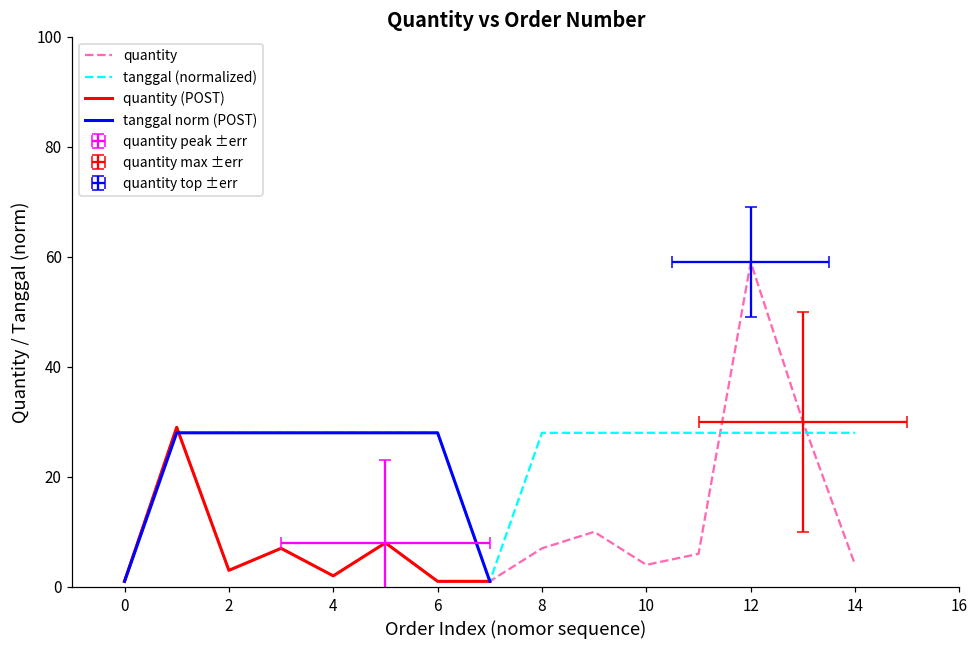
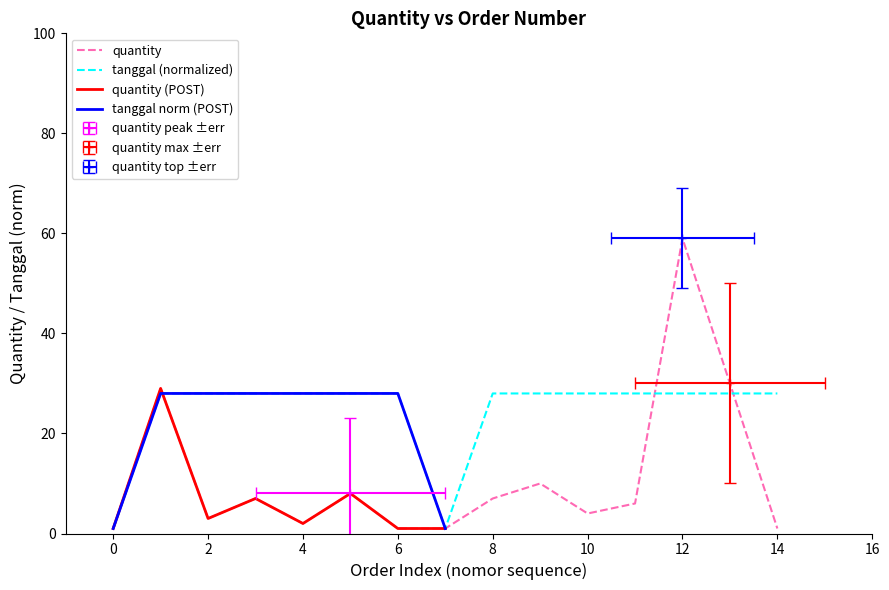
quantity, 14: 4 -> 1
